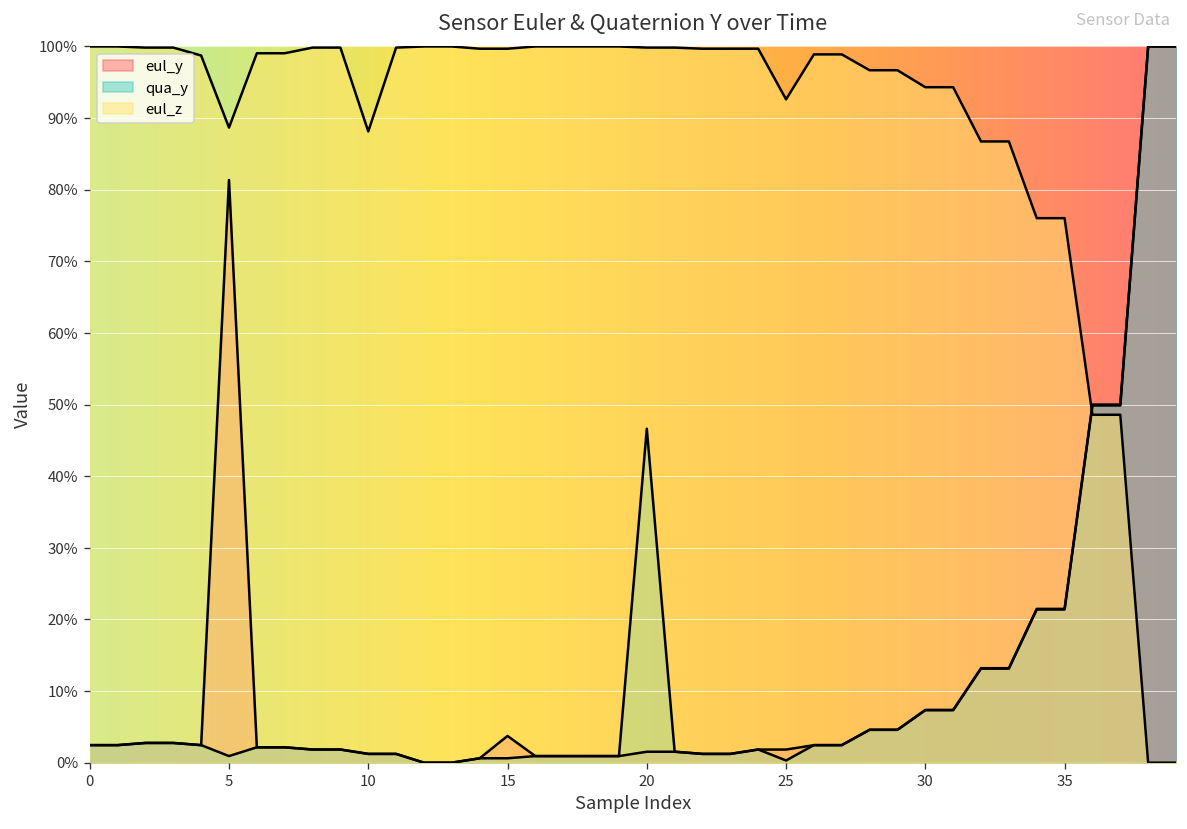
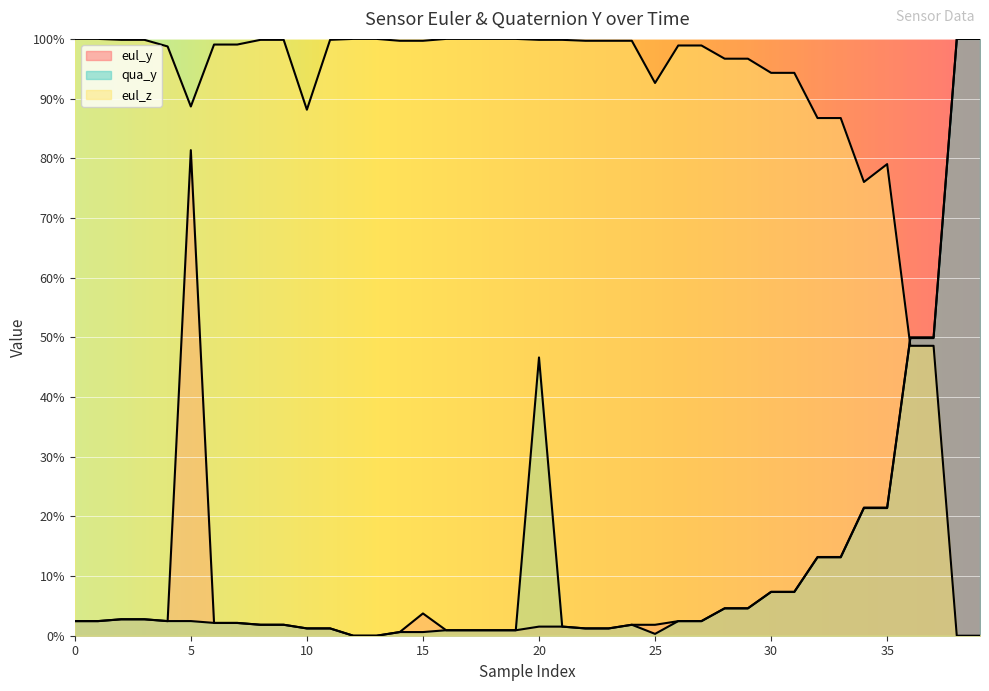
qua_y, 5: 1% -> 2%
eul_z, 35: 76% -> 79%
